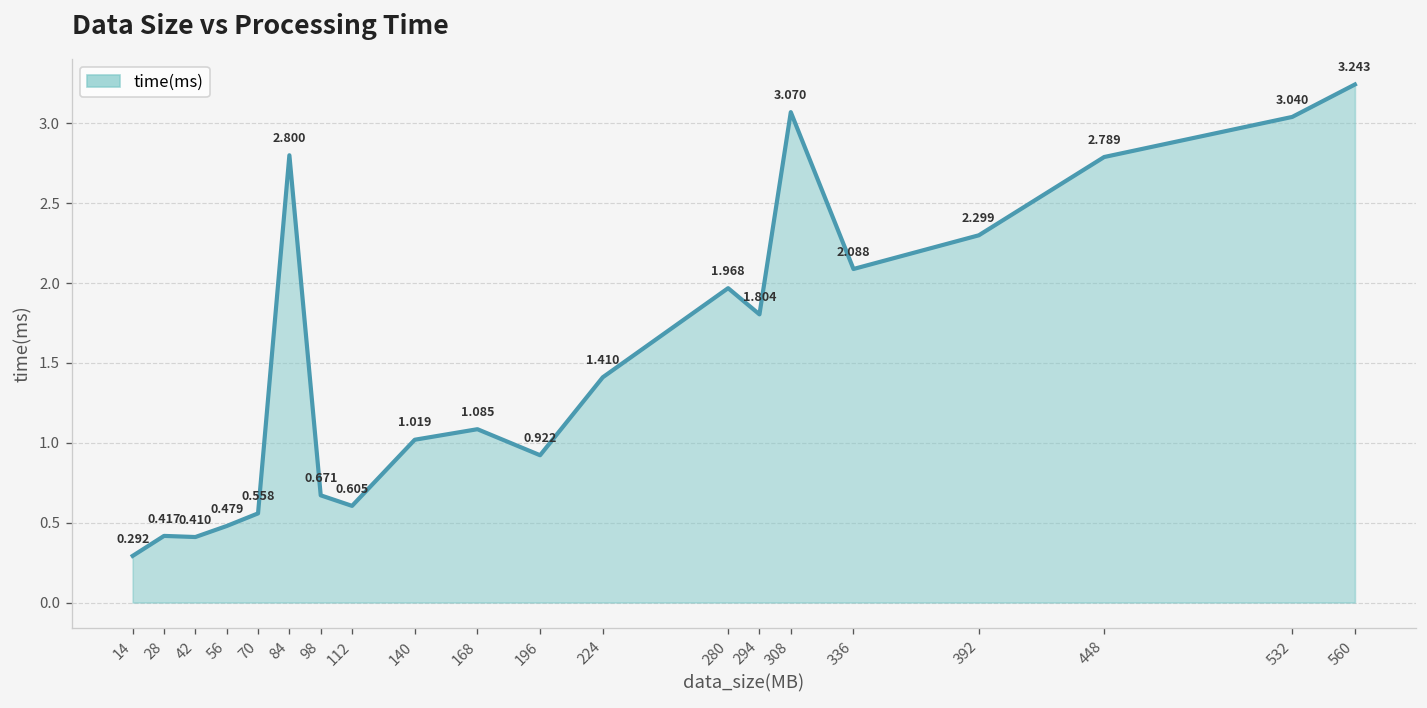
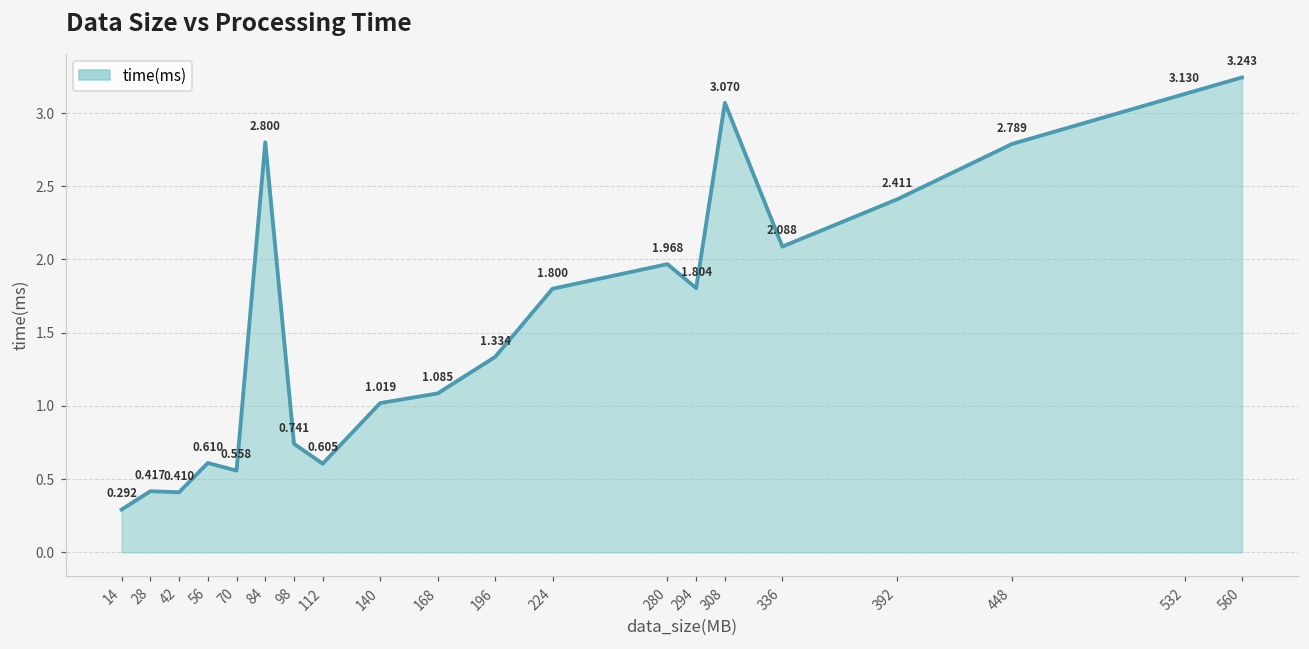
56: 0.479 -> 0.610
98: 0.671 -> 0.741
196: 0.922 -> 1.334
224: 1.410 -> 1.800
392: 2.299 -> 2.411
532: 3.040 -> 3.130
